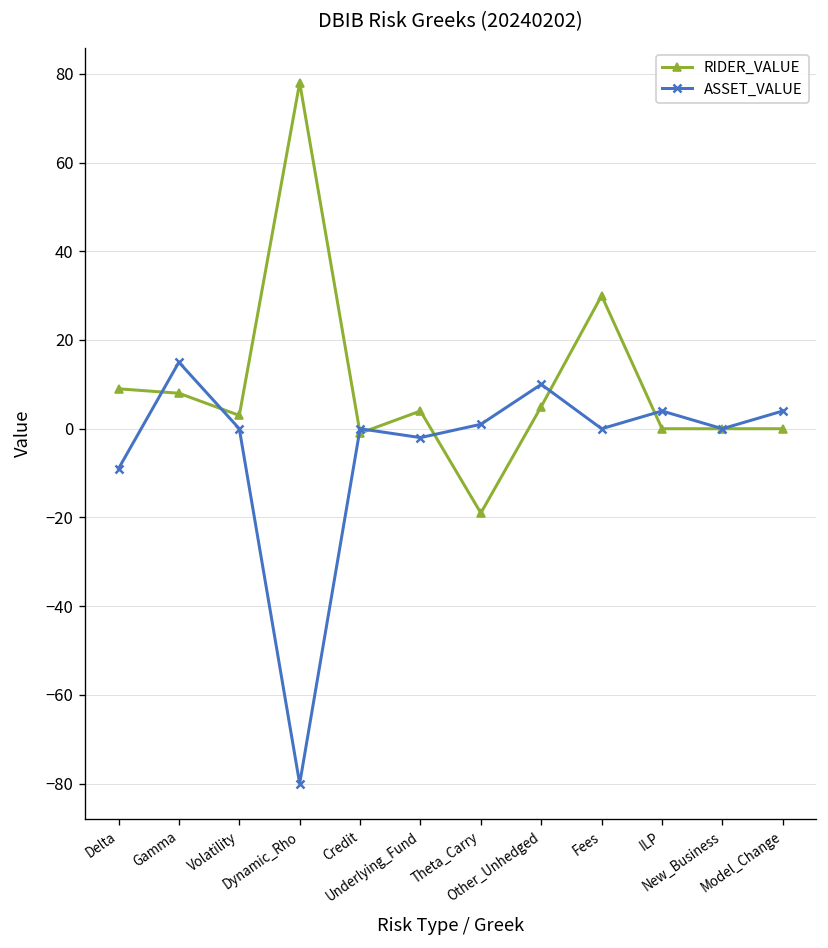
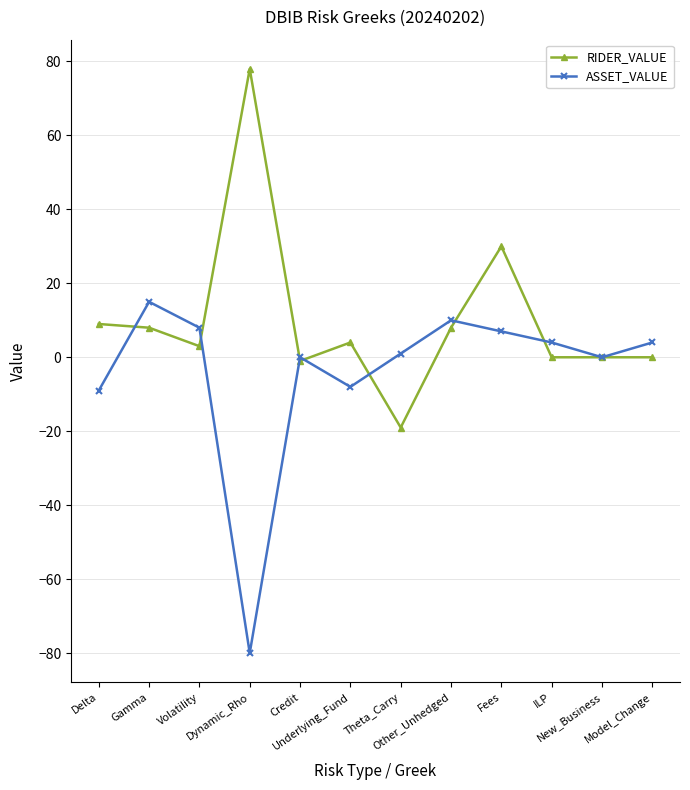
ASSET_VALUE, Volatility: 0 -> 8
ASSET_VALUE, Underlying_Fund: -2 -> -8
RIDER_VALUE, Other_Unhedged: 5 -> 8
ASSET_VALUE, Fees: 0 -> 7
